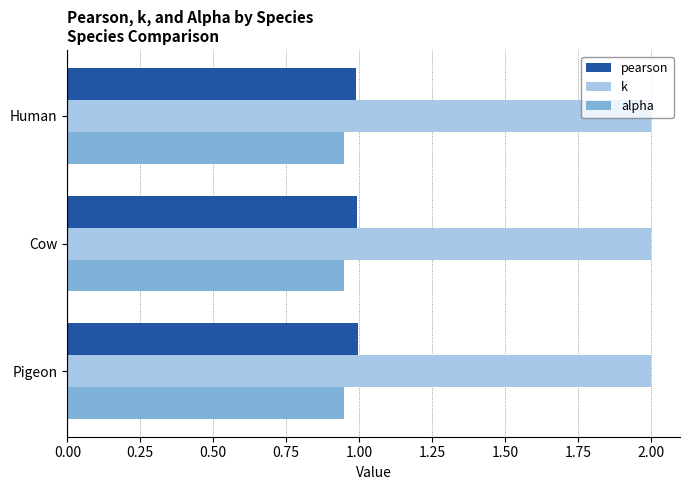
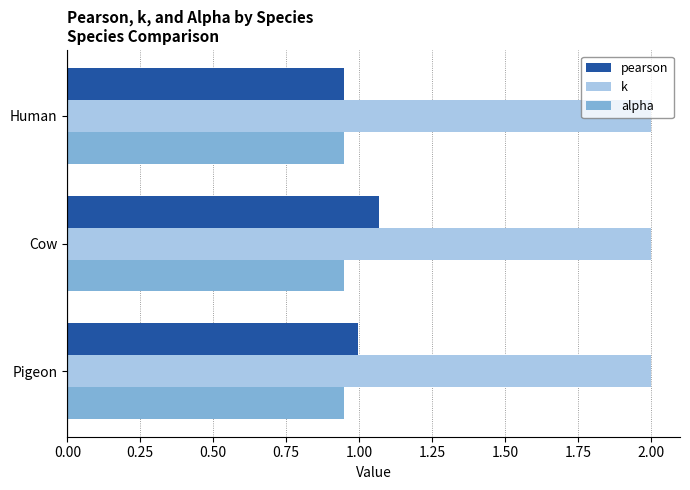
pearson, Human: 0.99 -> 0.95
pearson, Cow: 0.99 -> 1.07
